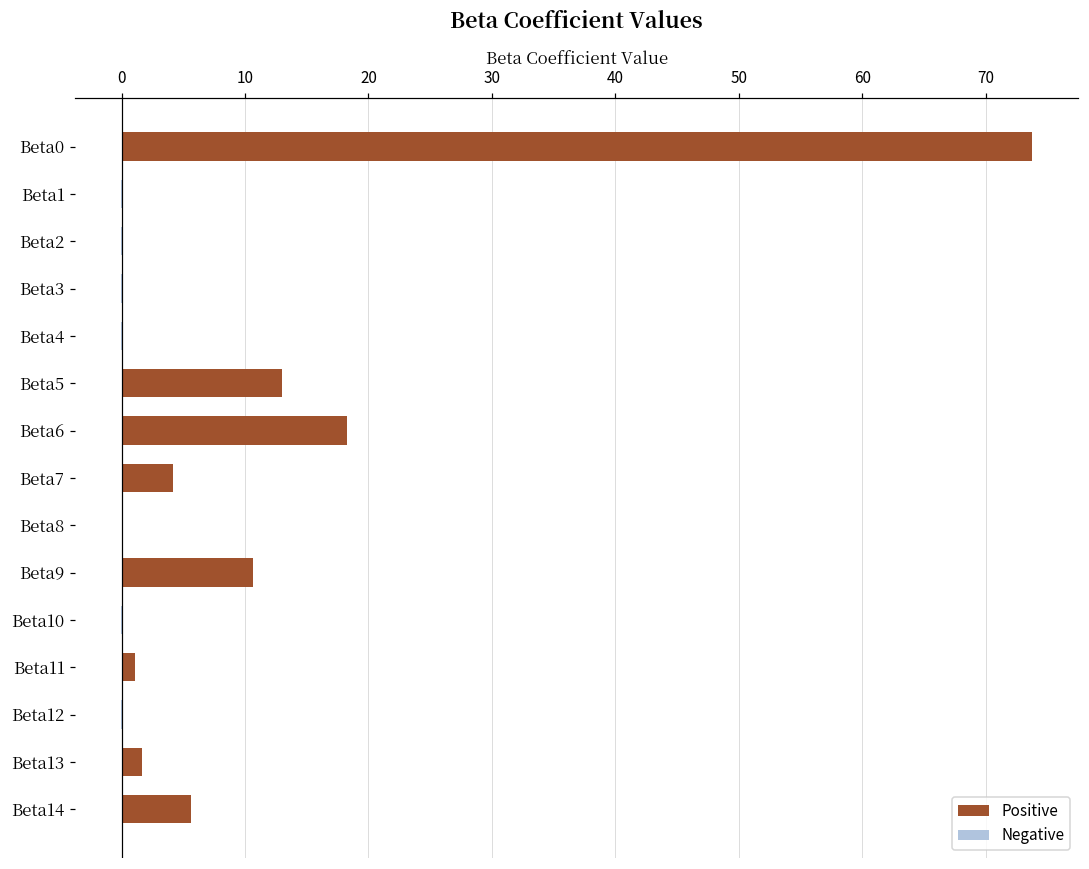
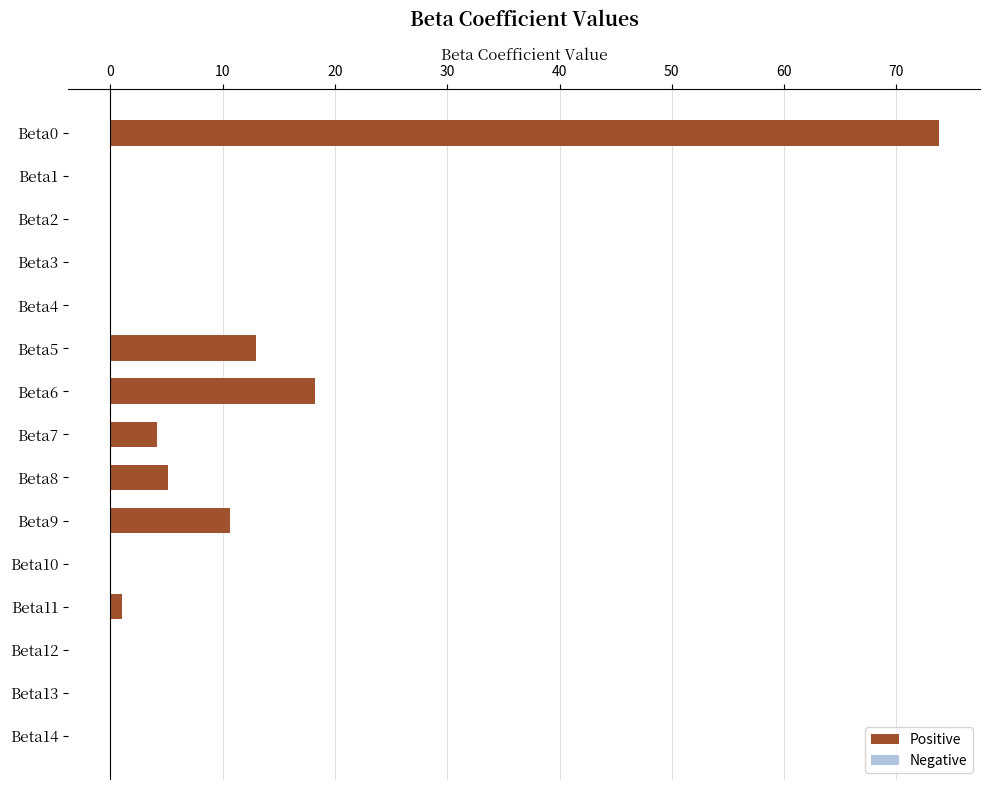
Beta8: 0.0 -> 5.1
Beta13: 1.7 -> 0.0
Beta14: 5.7 -> 0.0
